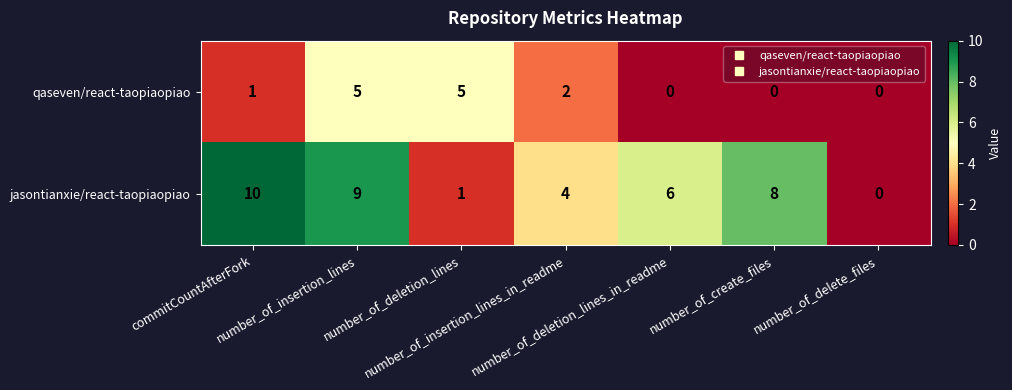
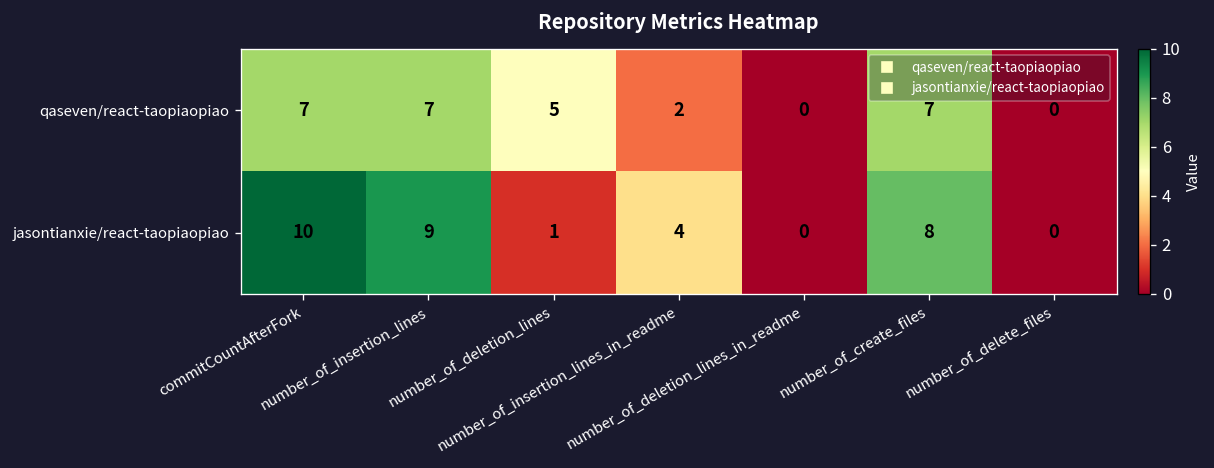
qaseven/react-taopiaopiao, commitCountAfterFork: 1 -> 7
qaseven/react-taopiaopiao, number_of_insertion_lines: 5 -> 7
qaseven/react-taopiaopiao, number_of_create_files: 0 -> 7
jasontianxie/react-taopiaopiao, number_of_deletion_lines_in_readme: 6 -> 0
